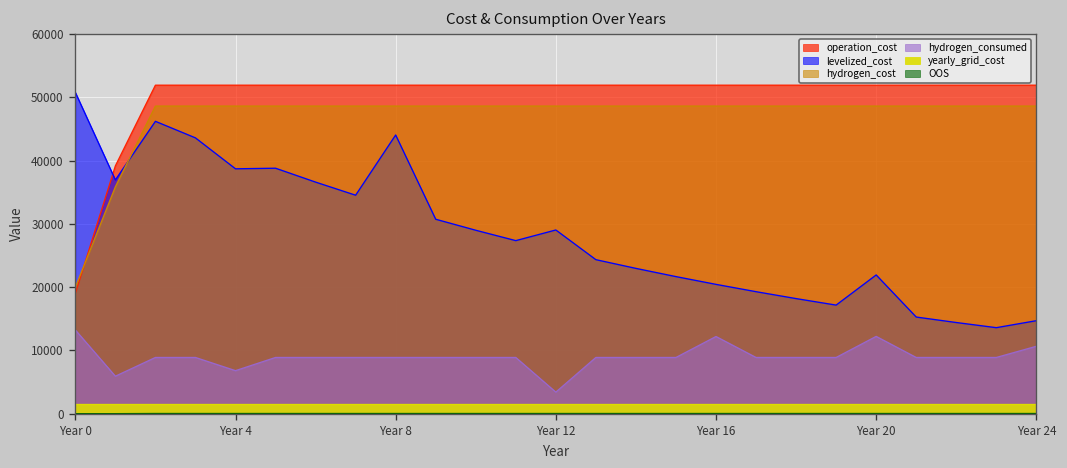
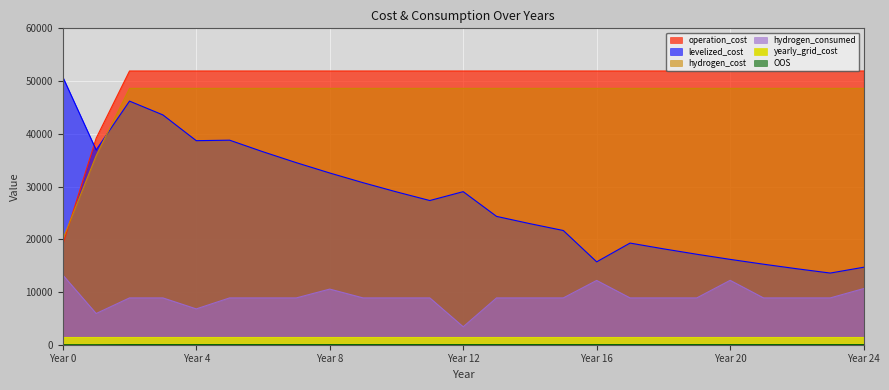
levelized_cost, Year 8: 44000 -> 33000
hydrogen_consumed, Year 8: 9000 -> 11000
levelized_cost, Year 16: 20000 -> 16000
levelized_cost, Year 20: 22000 -> 16000
